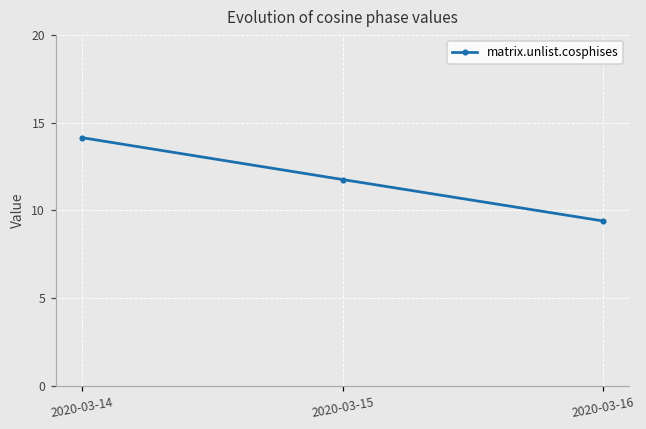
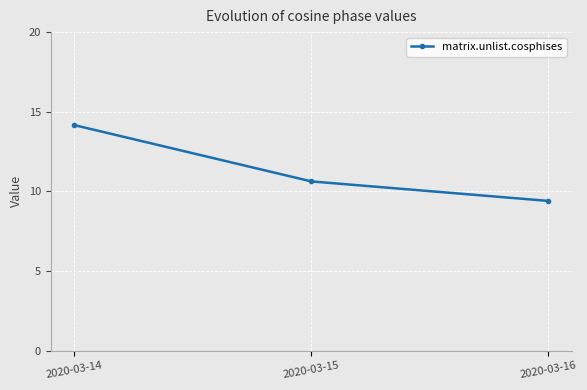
2020-03-15: 11.8 -> 10.6
